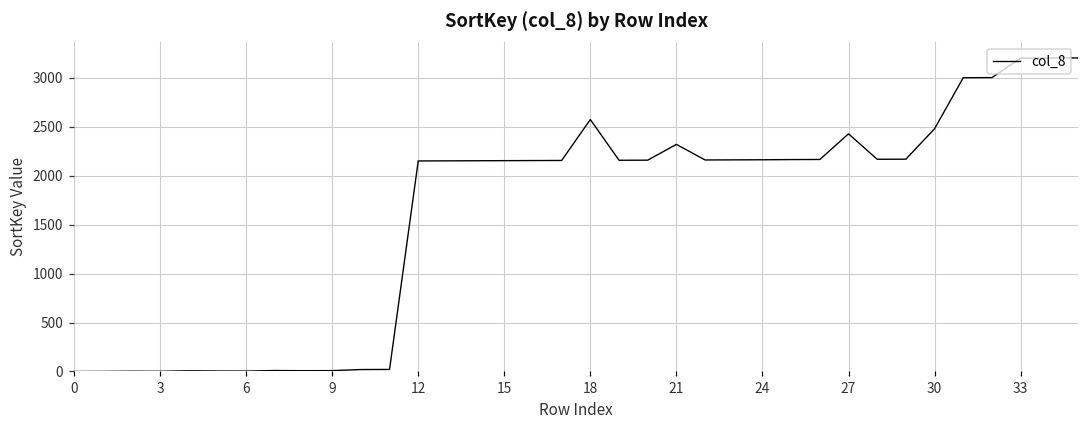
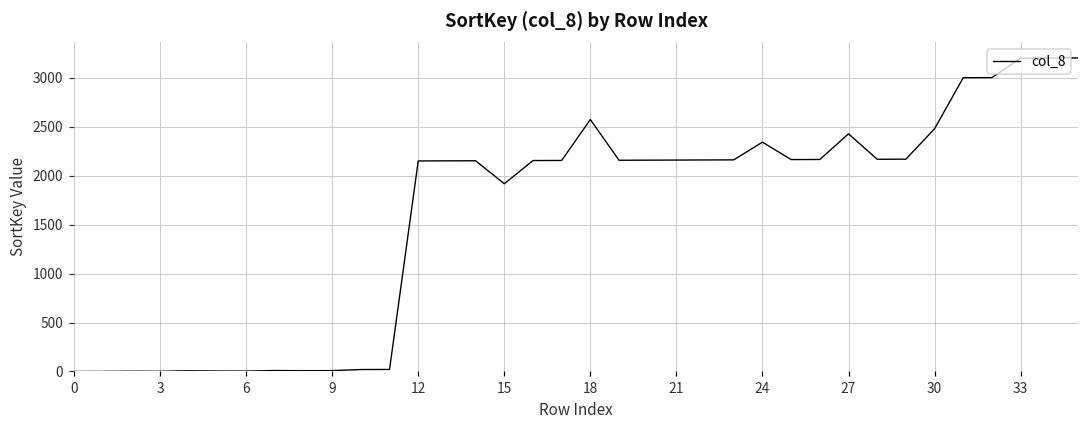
15: 2200 -> 1900
21: 2300 -> 2200
24: 2200 -> 2300
